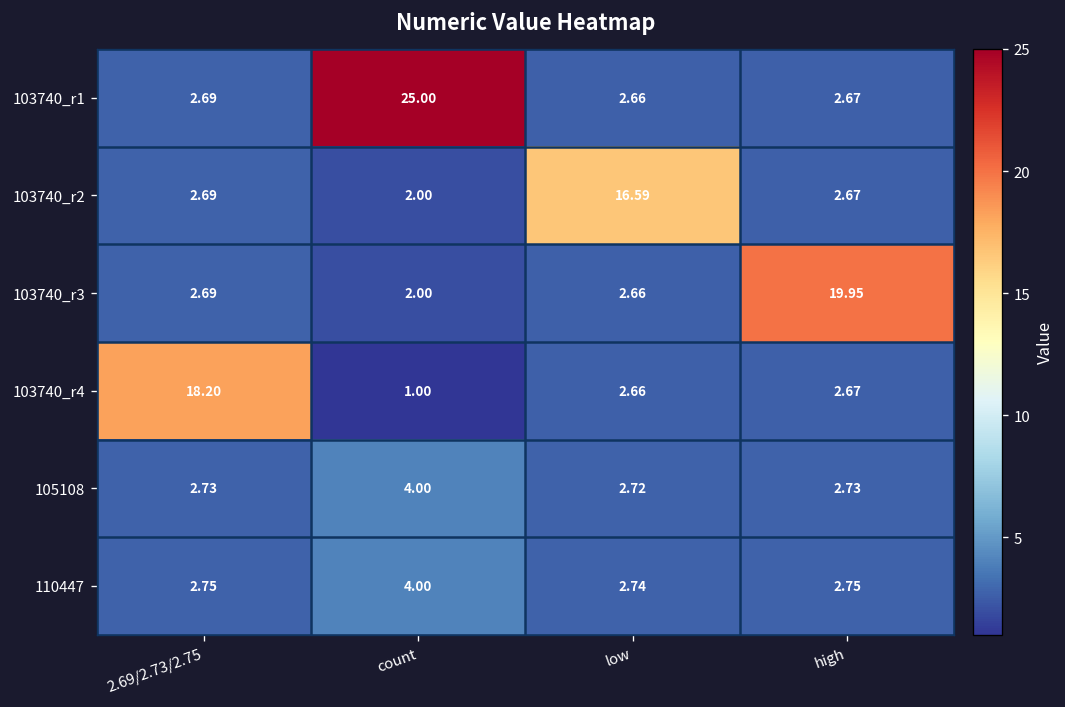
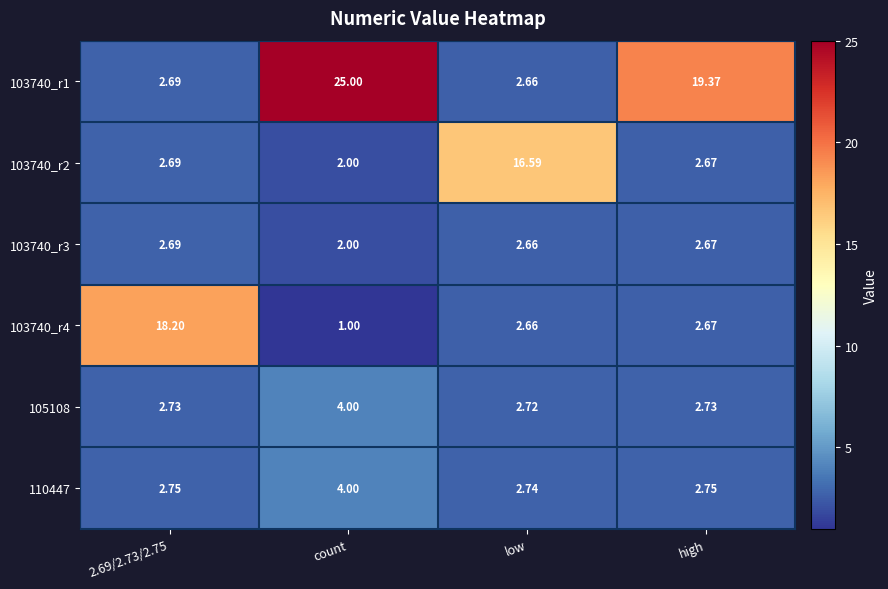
103740_r1, high: 2.67 -> 19.37
103740_r3, high: 19.95 -> 2.67
